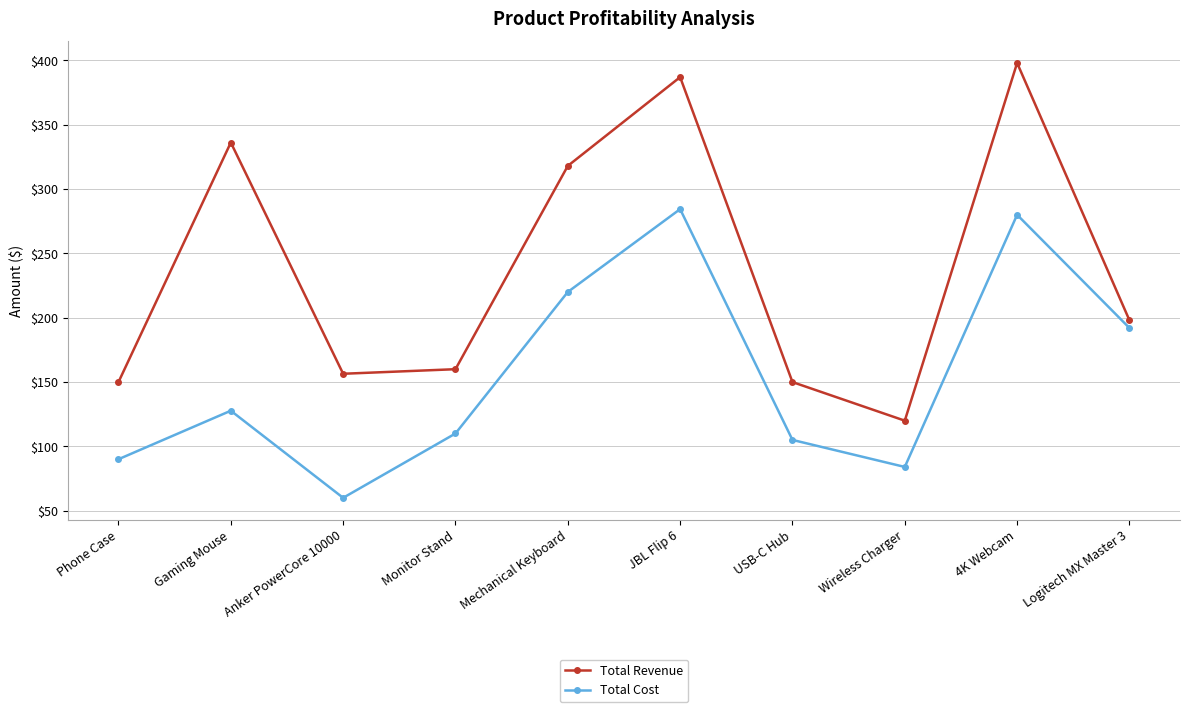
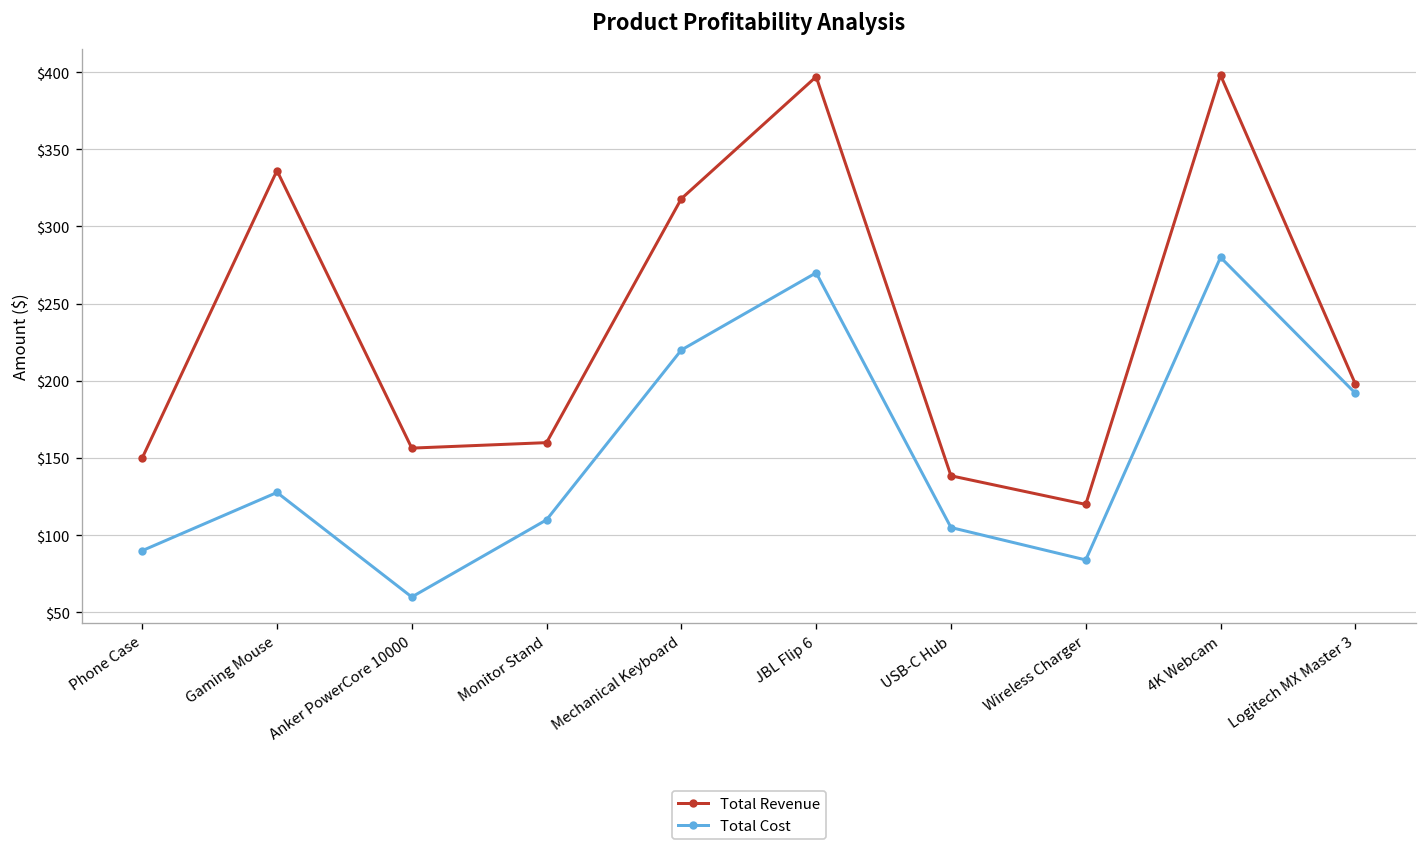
Total Revenue, JBL Flip 6: $387 -> $397
Total Cost, JBL Flip 6: $284 -> $270
Total Revenue, USB-C Hub: $150 -> $139
